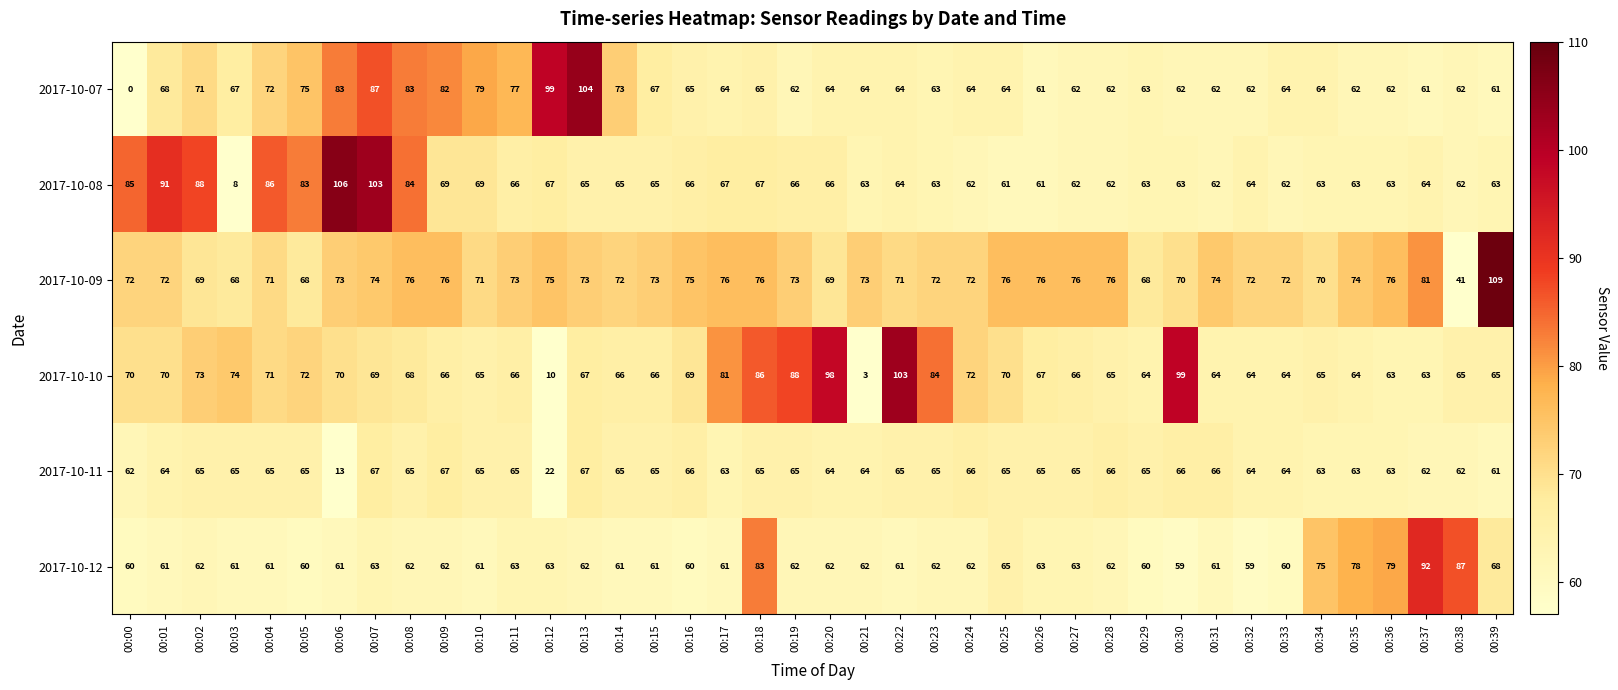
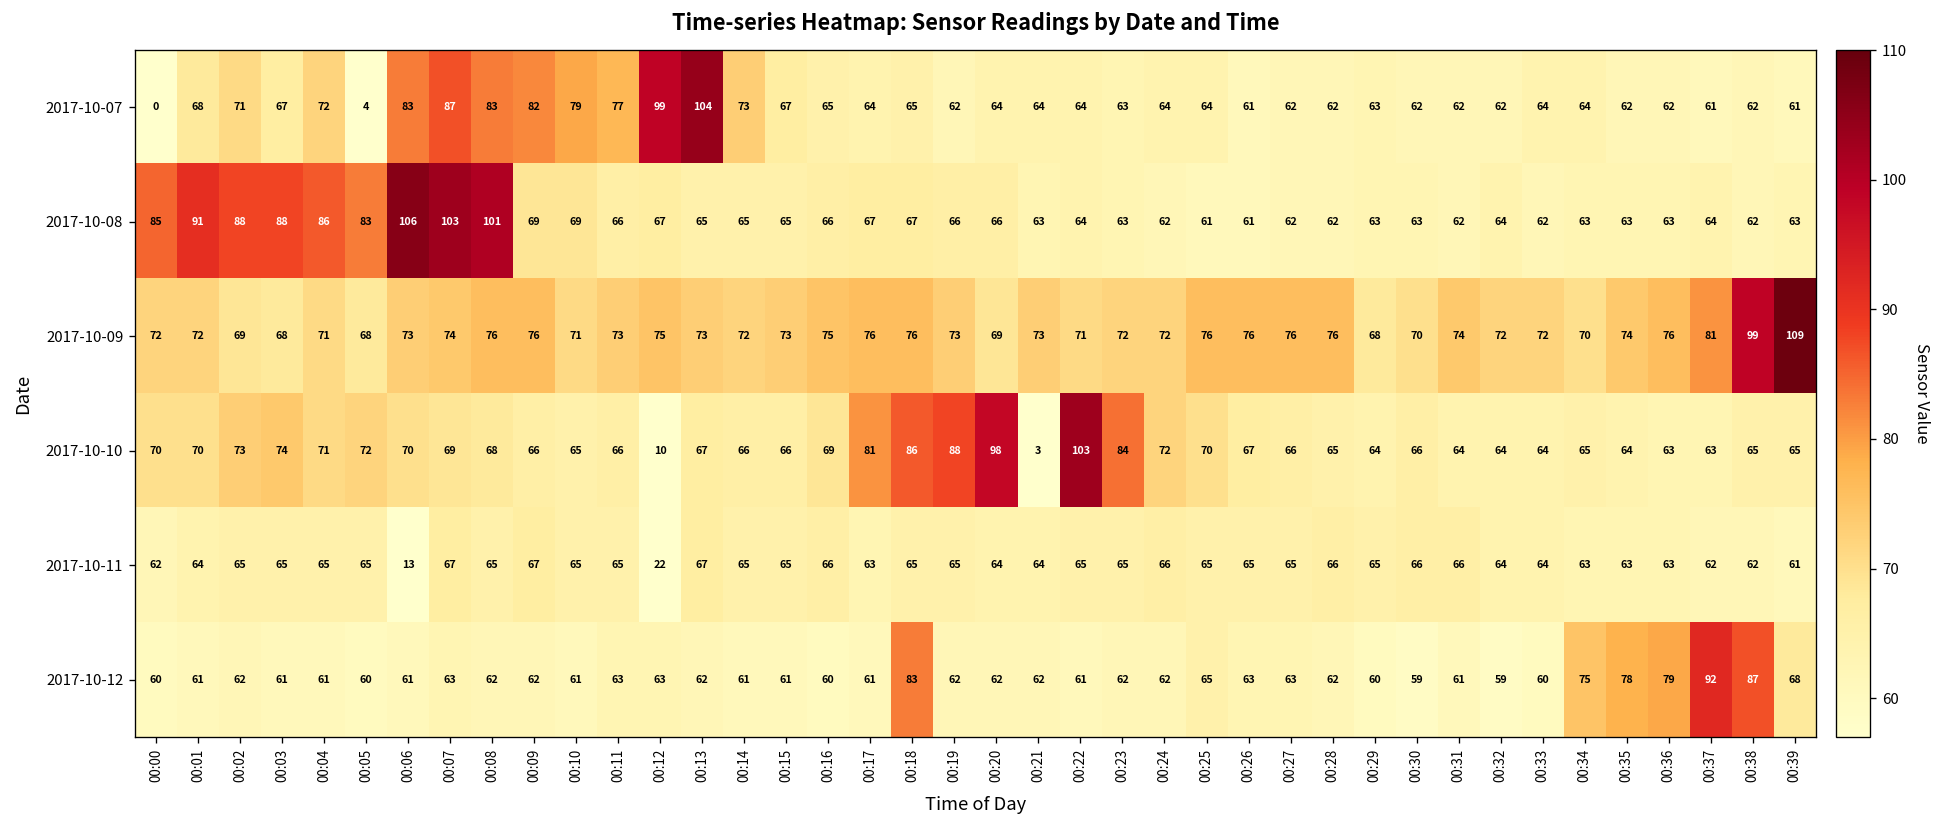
2017-10-07, 00:05: 75 -> 4
2017-10-08, 00:03: 8 -> 88
2017-10-08, 00:08: 84 -> 101
2017-10-09, 00:38: 41 -> 99
2017-10-10, 00:30: 99 -> 66
